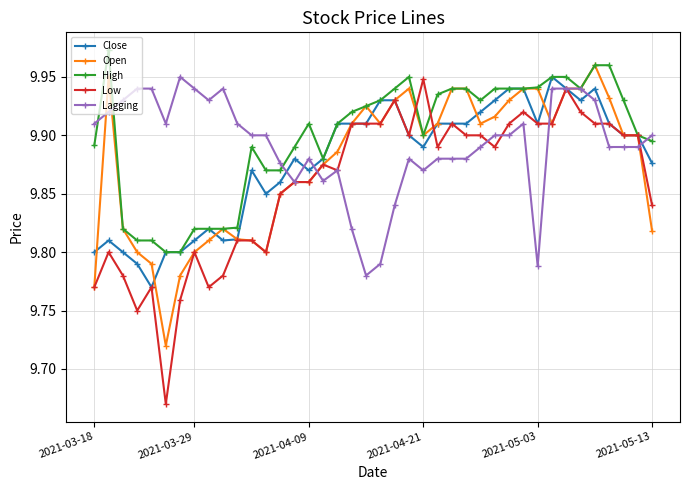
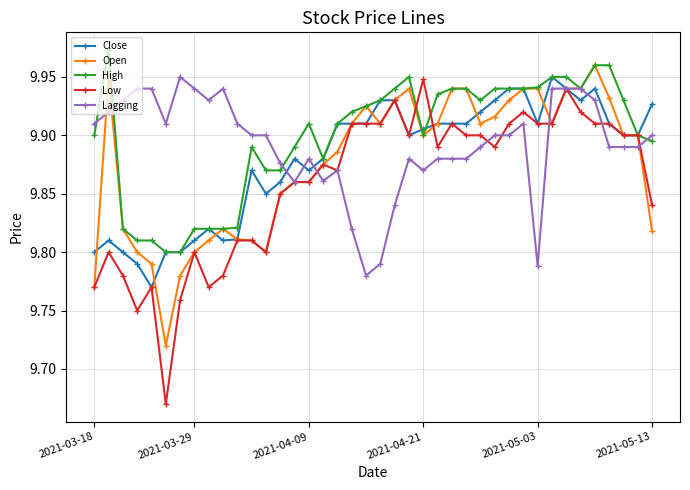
High, 2021-03-18: 9.891 -> 9.900
Close, 2021-04-21: 9.890 -> 9.905
Close, 2021-05-13: 9.876 -> 9.927
